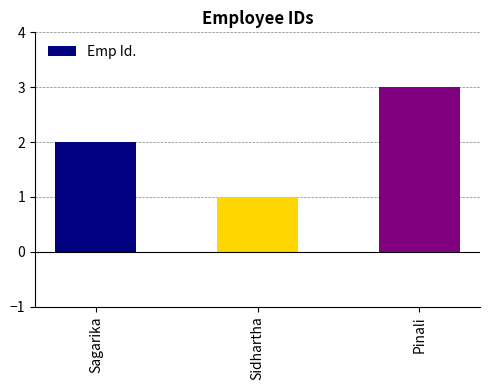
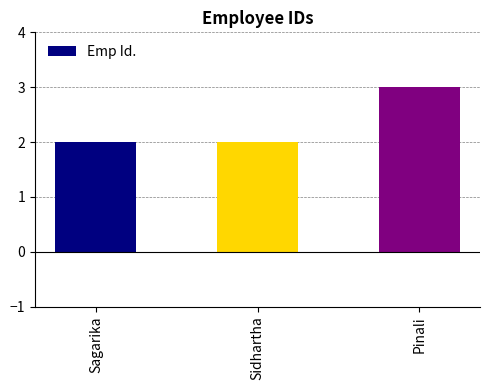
Sidhartha: 1 -> 2
